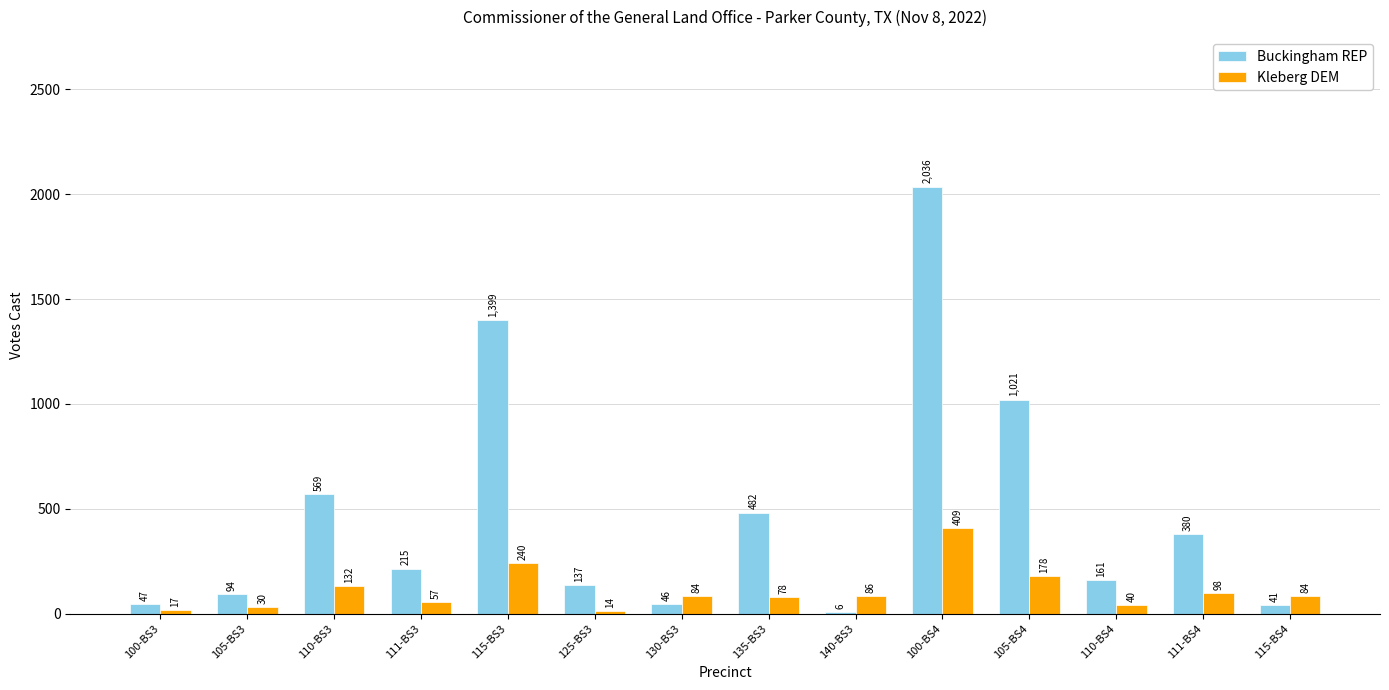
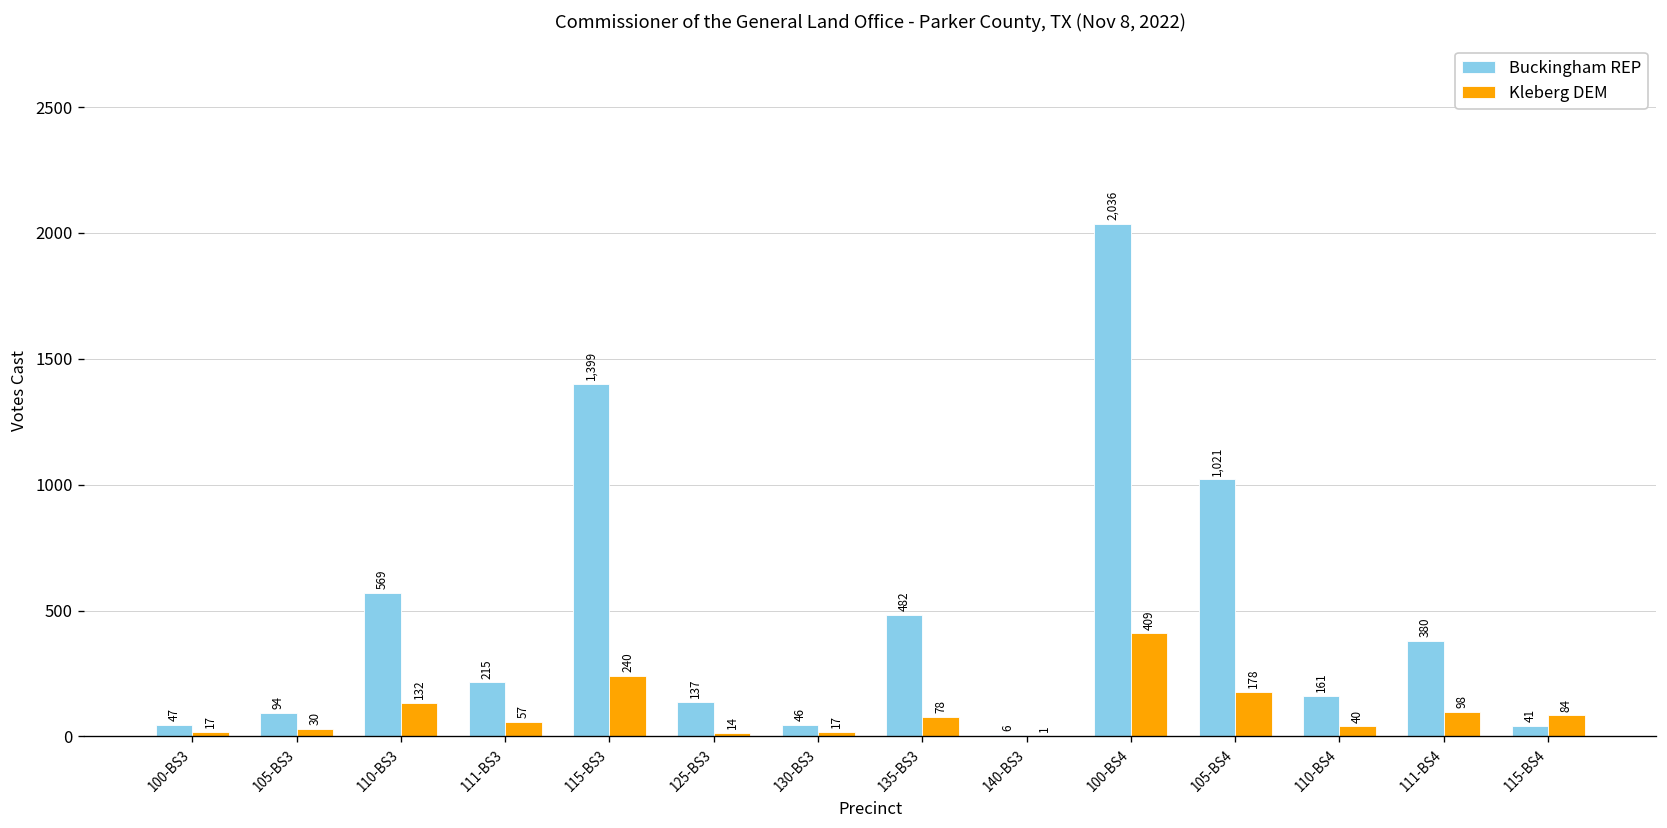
Kleberg DEM, 130-BS3: 84 -> 17
Kleberg DEM, 140-BS3: 86 -> 1
